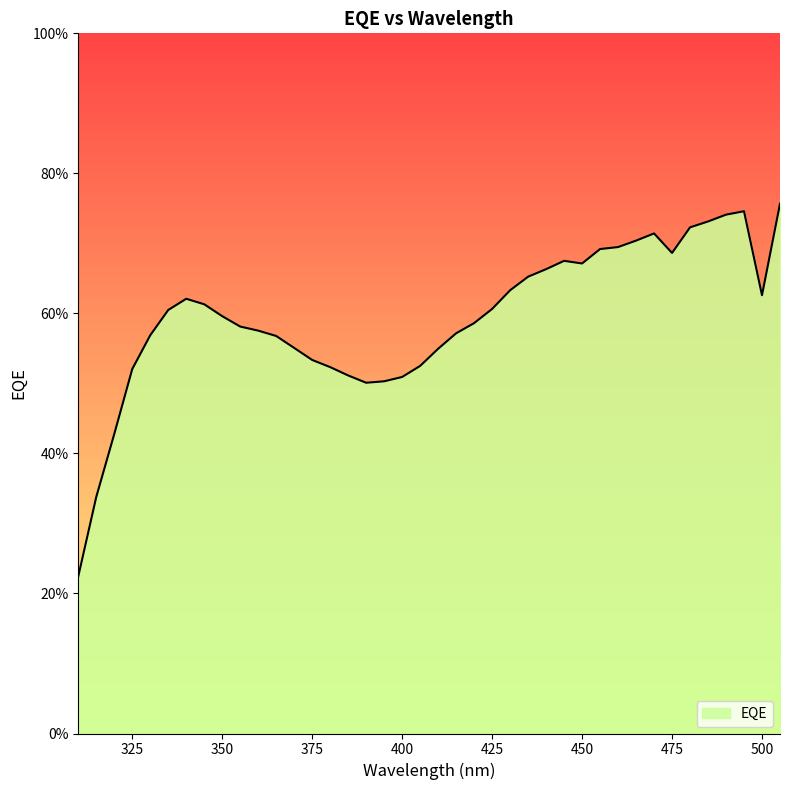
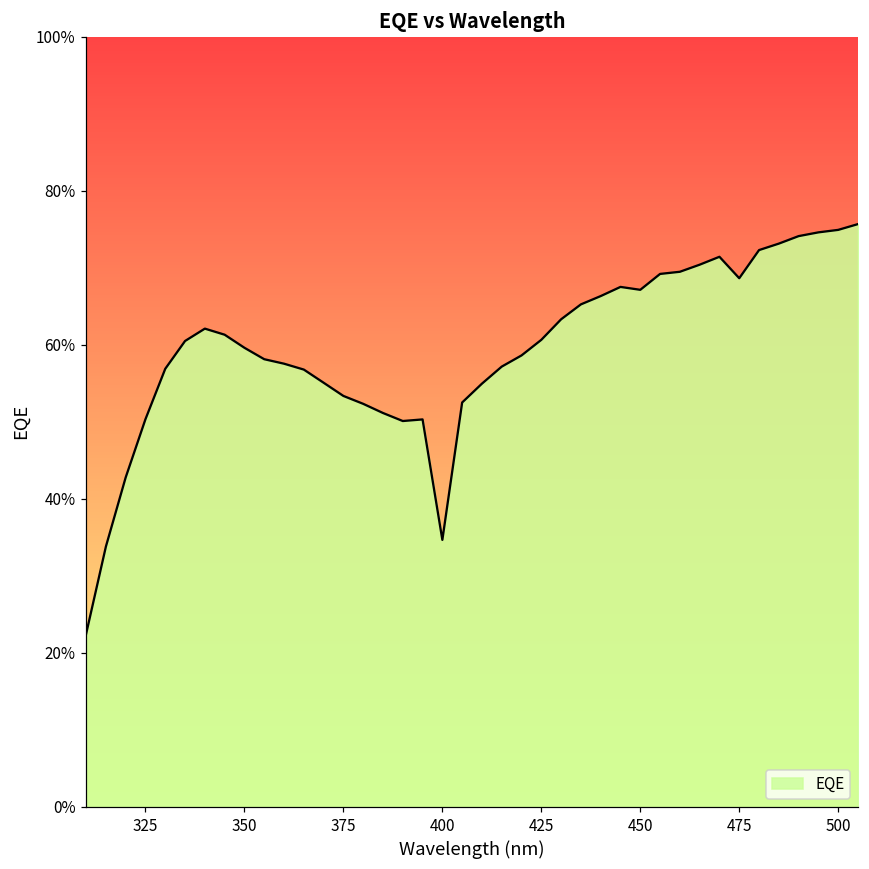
325: 52% -> 50%
400: 51% -> 35%
500: 63% -> 75%
